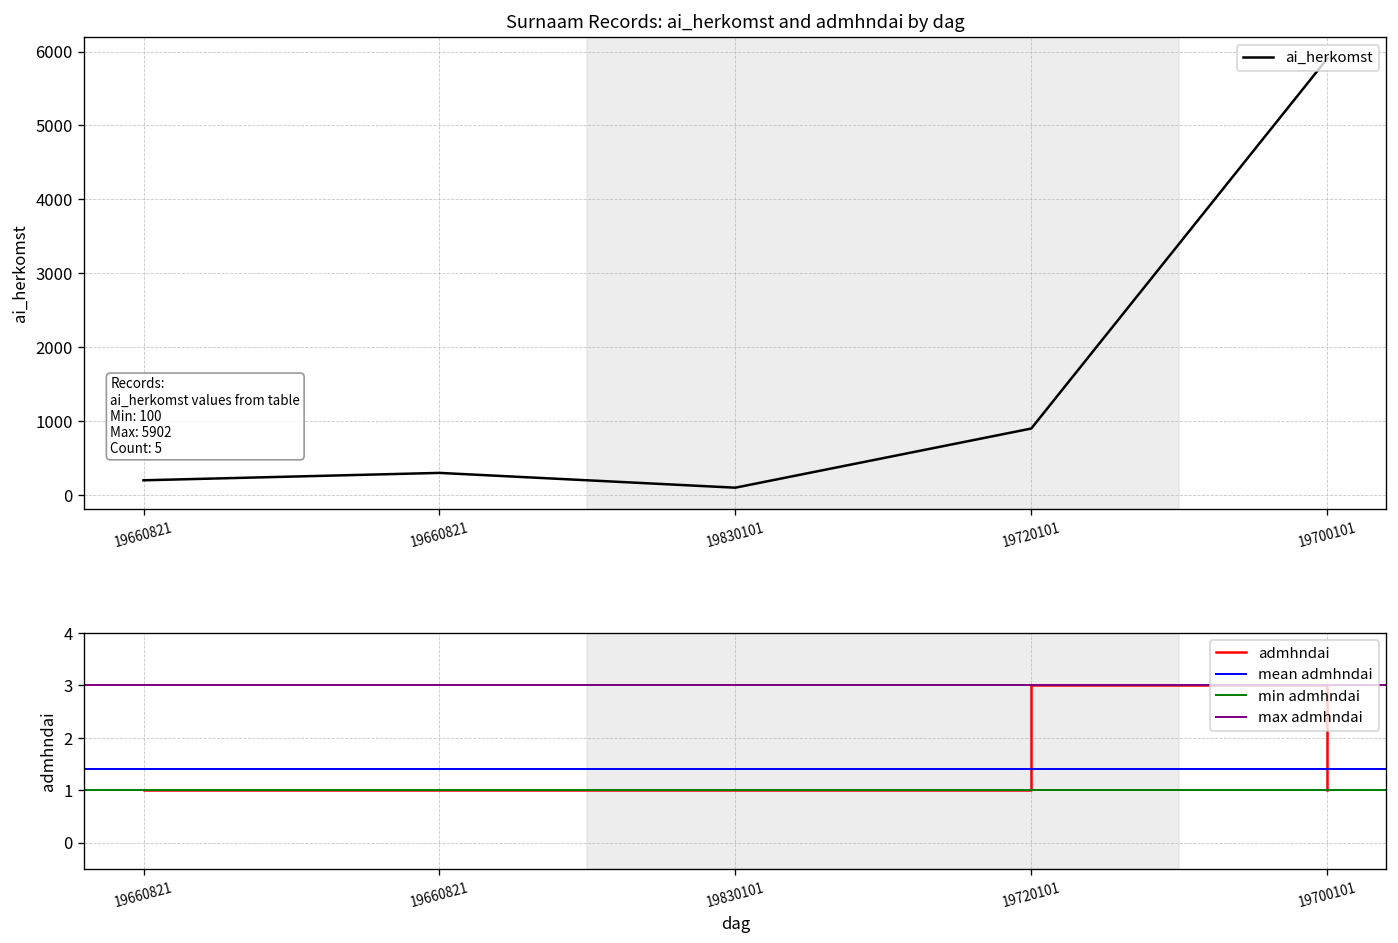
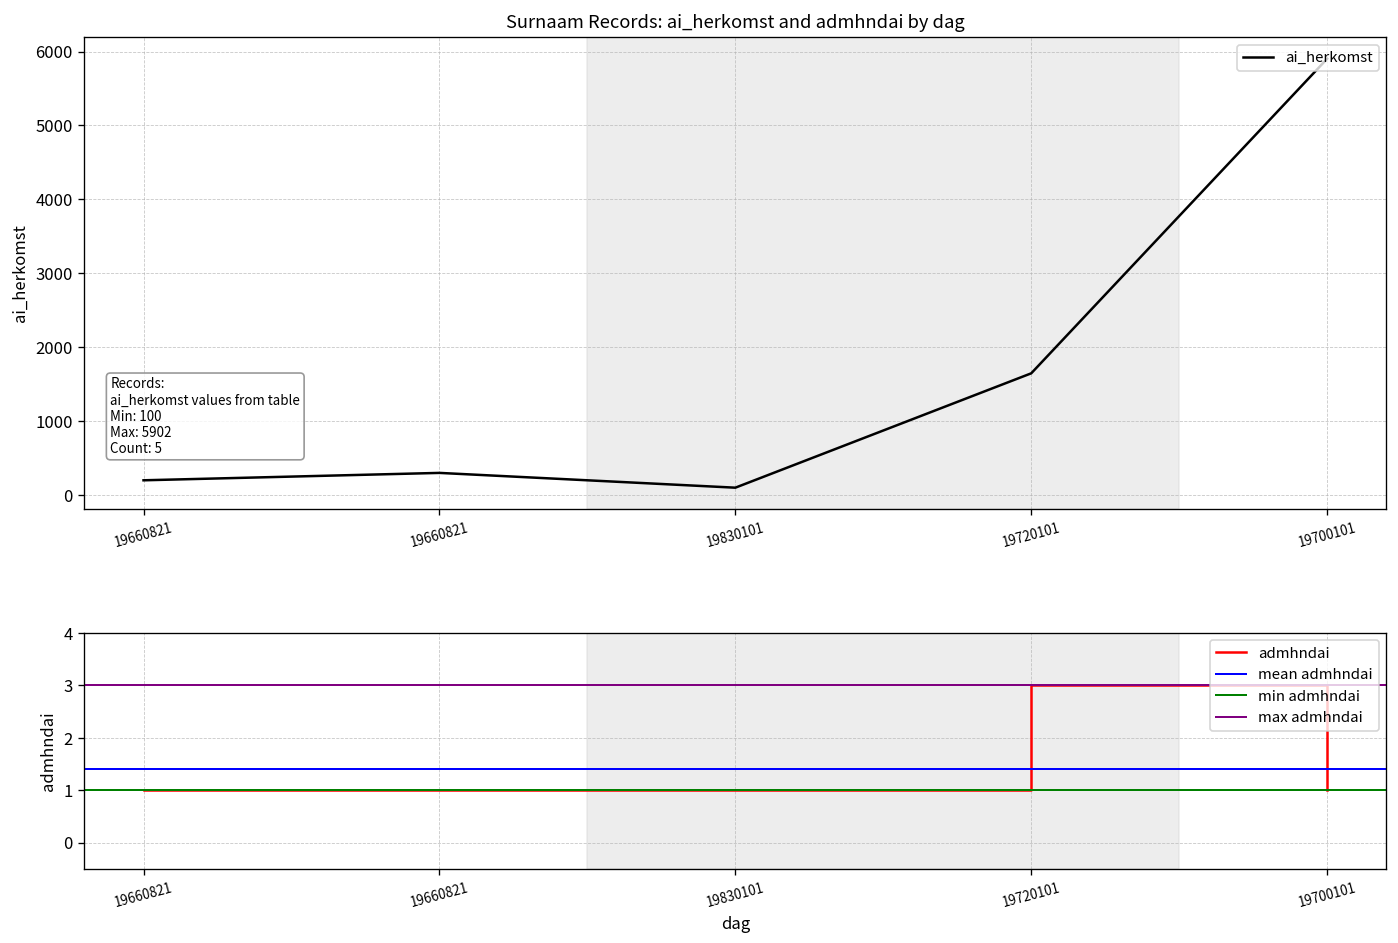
Surnaam Records: ai_herkomst and admhndai by dag, 19720101: 900 -> 1600
